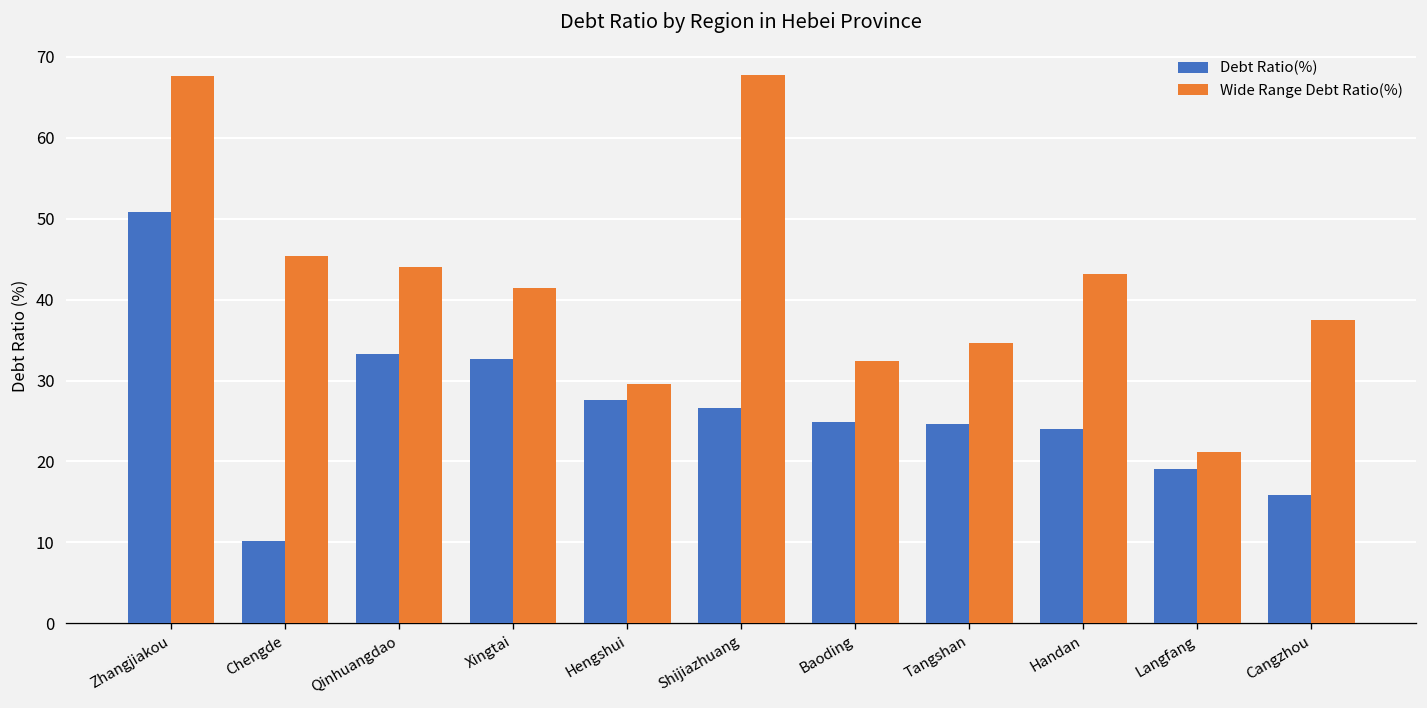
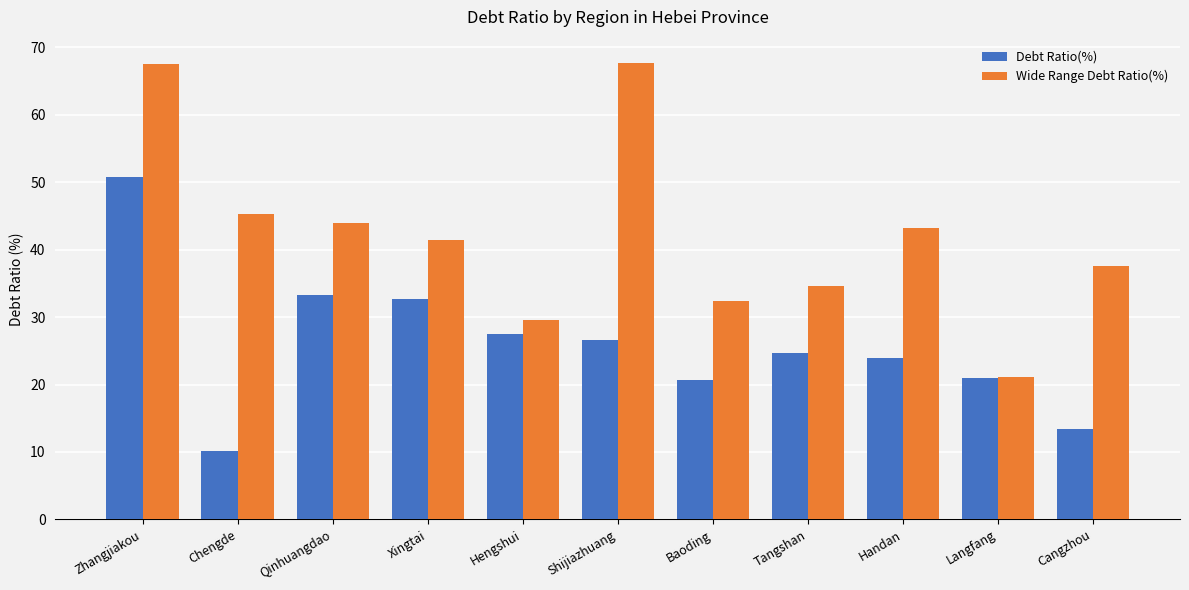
Debt Ratio(%), Baoding: 25 -> 21
Debt Ratio(%), Langfang: 19 -> 21
Debt Ratio(%), Cangzhou: 16 -> 13
